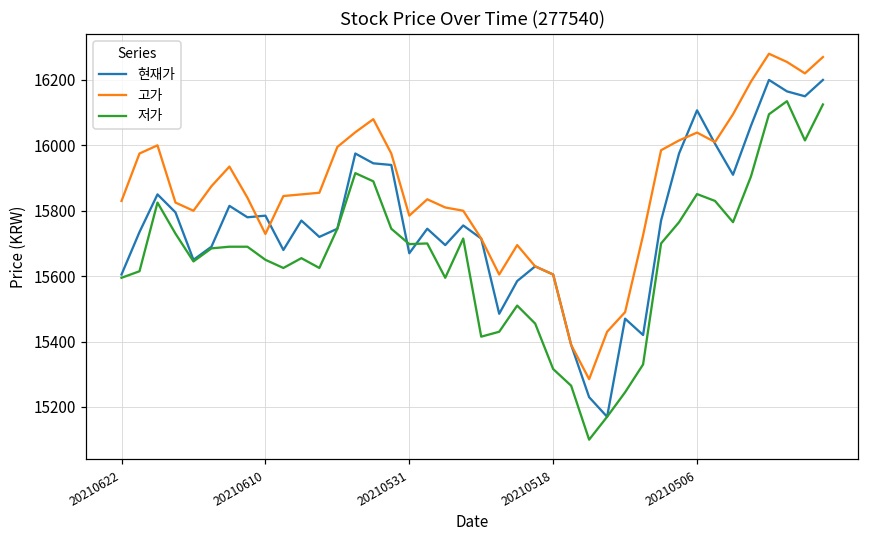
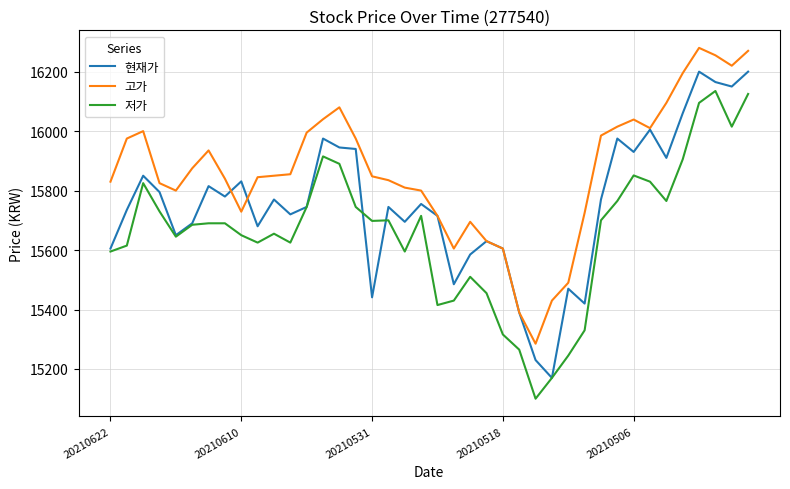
현재가, 20210610: 15790 -> 15830
현재가, 20210531: 15670 -> 15440
고가, 20210531: 15790 -> 15850
현재가, 20210506: 16110 -> 15930
